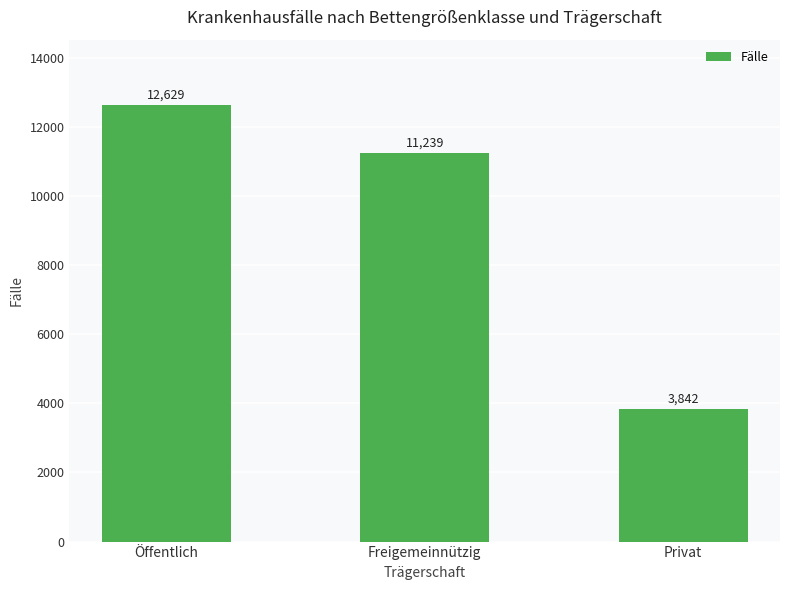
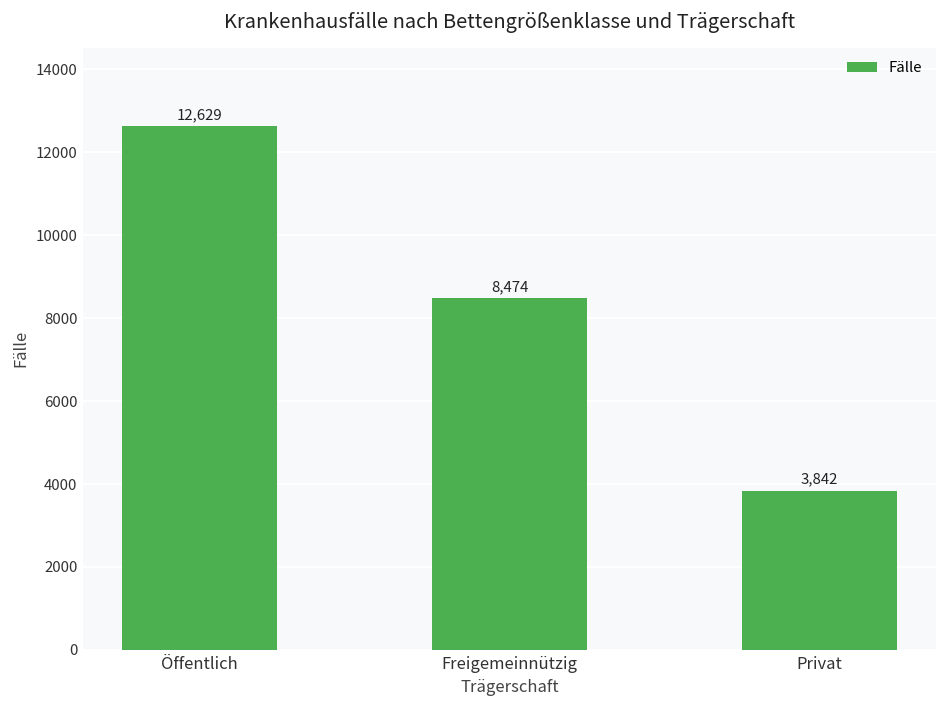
Freigemeinnützig: 11,239 -> 8,474
